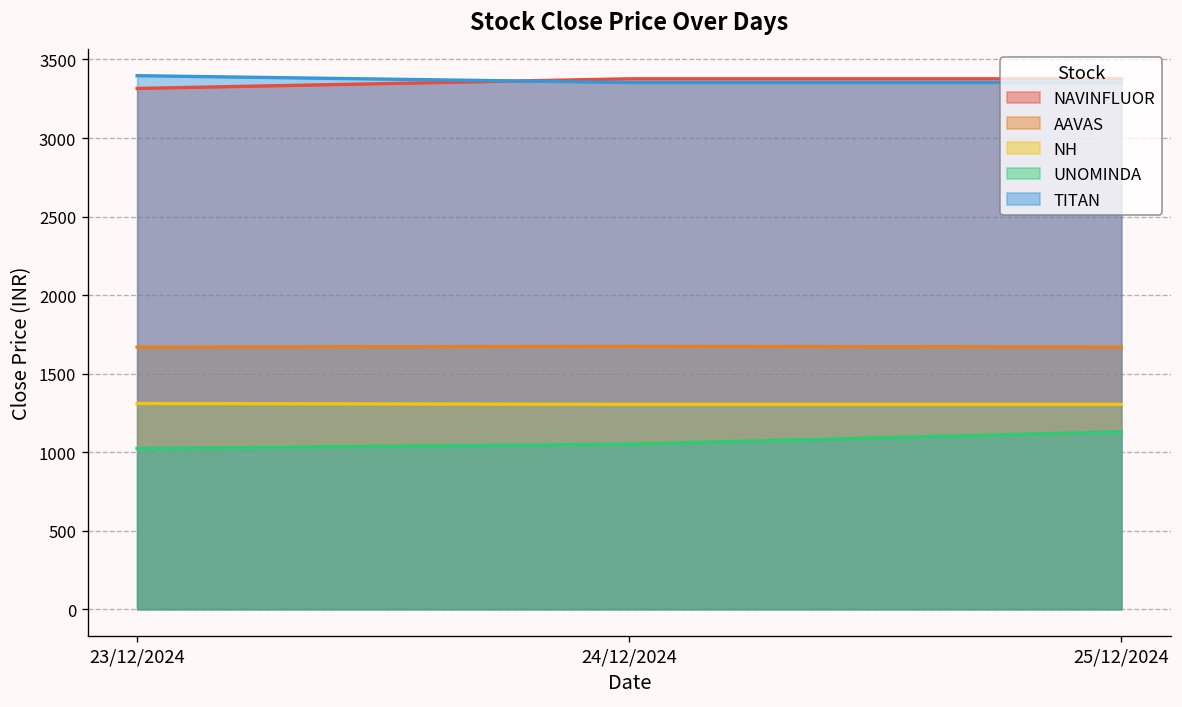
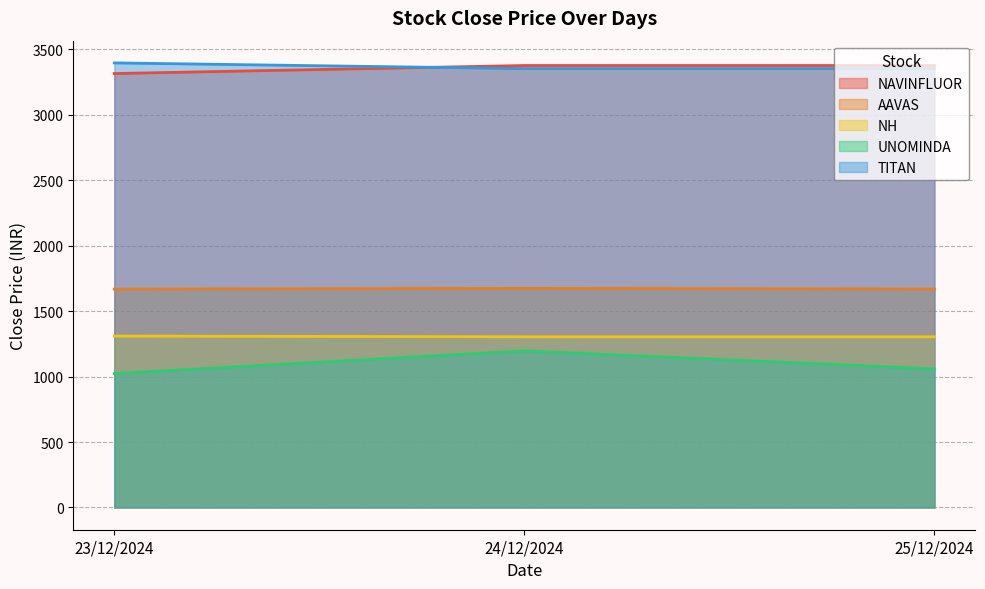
UNOMINDA, 24/12/2024: 1050 -> 1200
UNOMINDA, 25/12/2024: 1130 -> 1060
